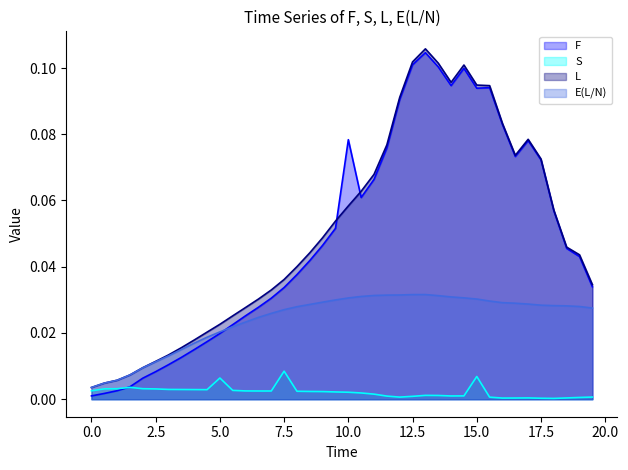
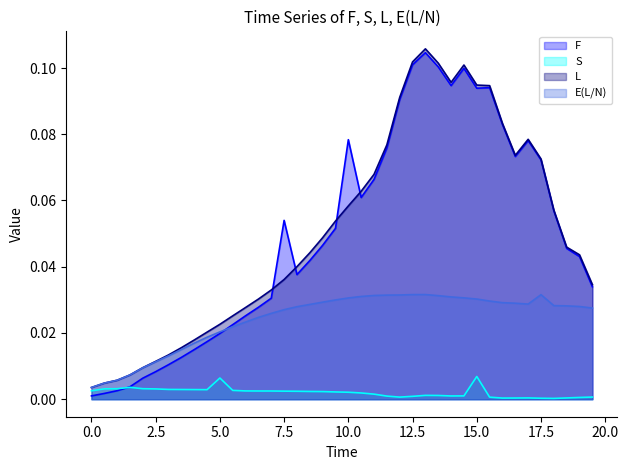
F, 7.5: 0.034 -> 0.054
S, 7.5: 0.008 -> 0.002
E(L/N), 17.5: 0.028 -> 0.032
